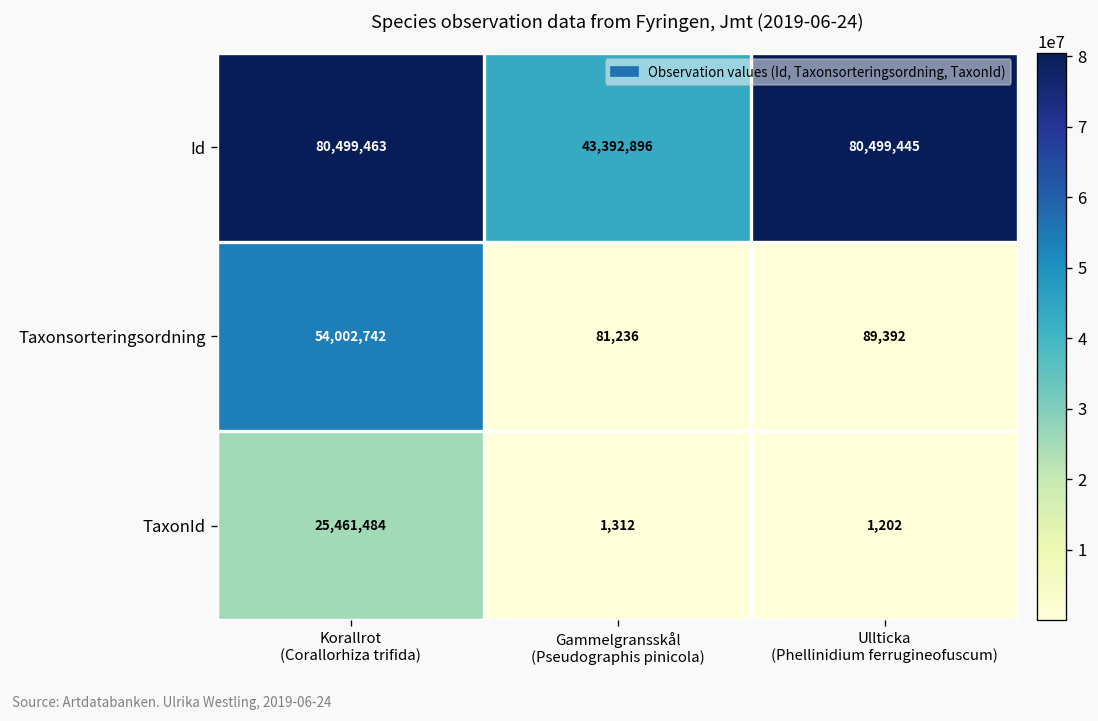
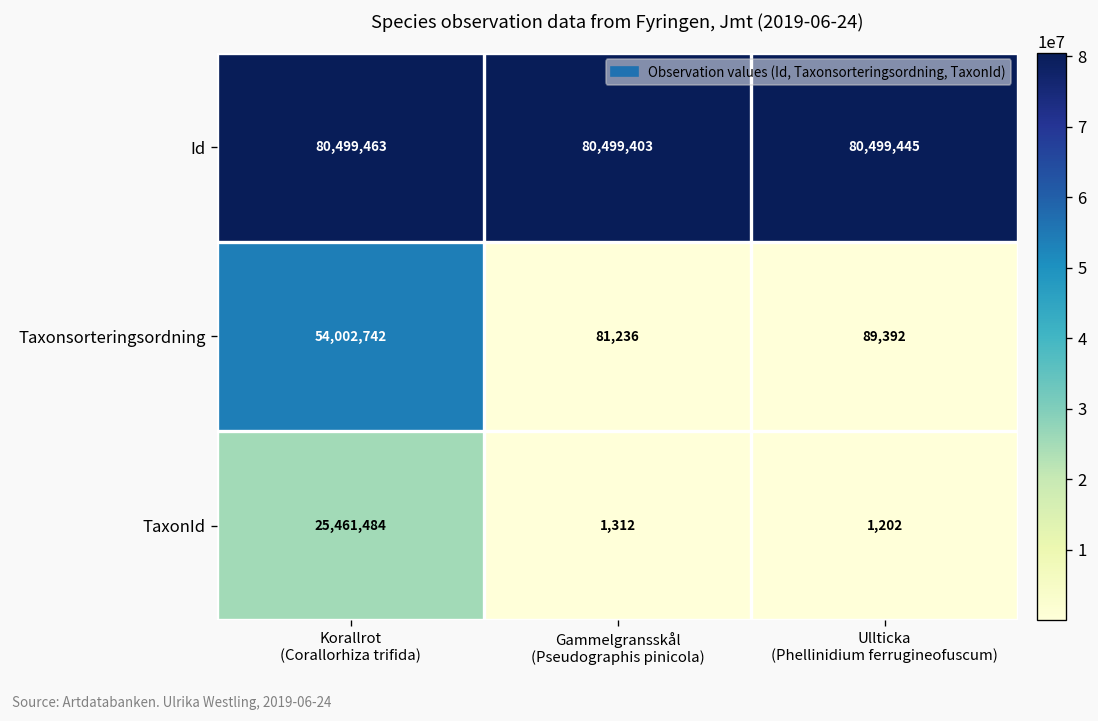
Id, Gammelgransskål (Pseudographis pinicola): 43,392,896 -> 80,499,403
